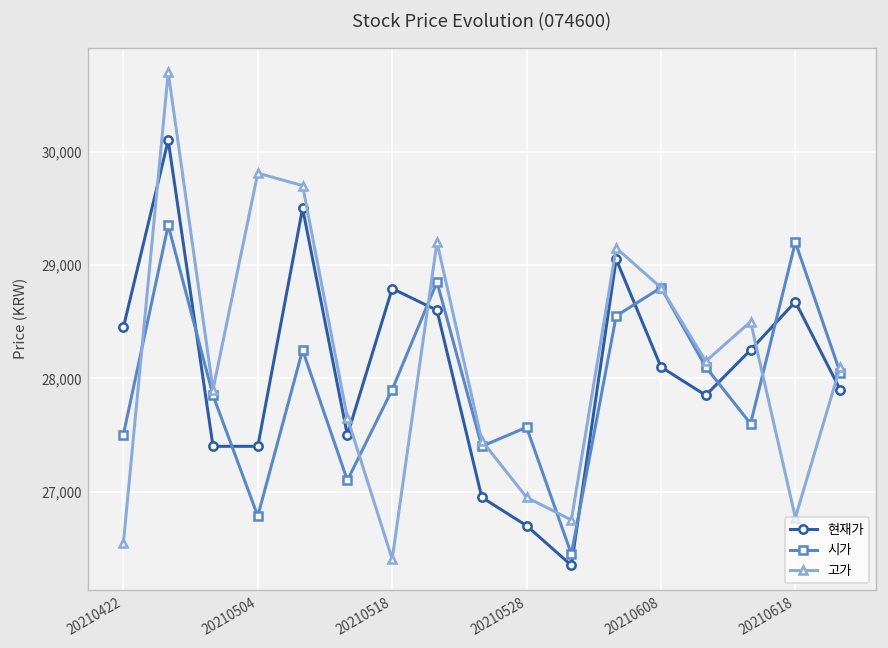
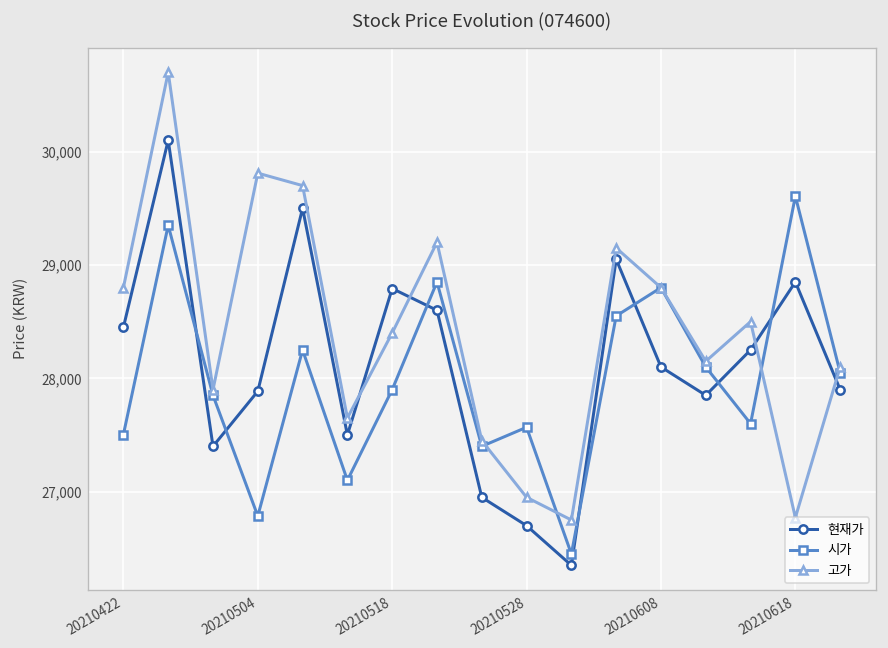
고가, 20210422: 26,500 -> 28,800
현재가, 20210504: 27,400 -> 27,900
고가, 20210518: 26,400 -> 28,400
현재가, 20210618: 28,700 -> 28,900
시가, 20210618: 29,200 -> 29,600
